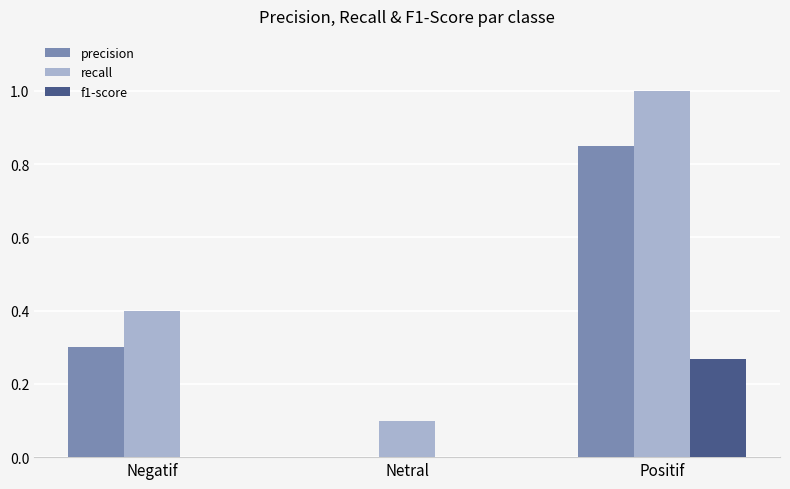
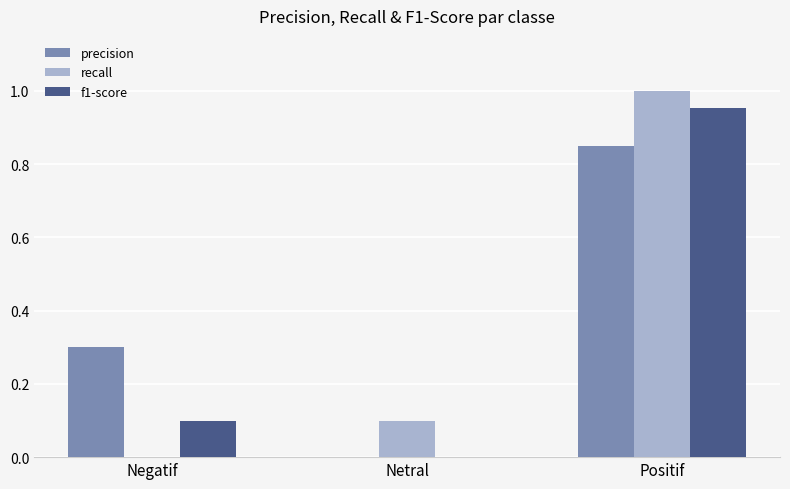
recall, Negatif: 0.4 -> 0.0
f1-score, Negatif: 0.0 -> 0.1
f1-score, Positif: 0.27 -> 0.95
